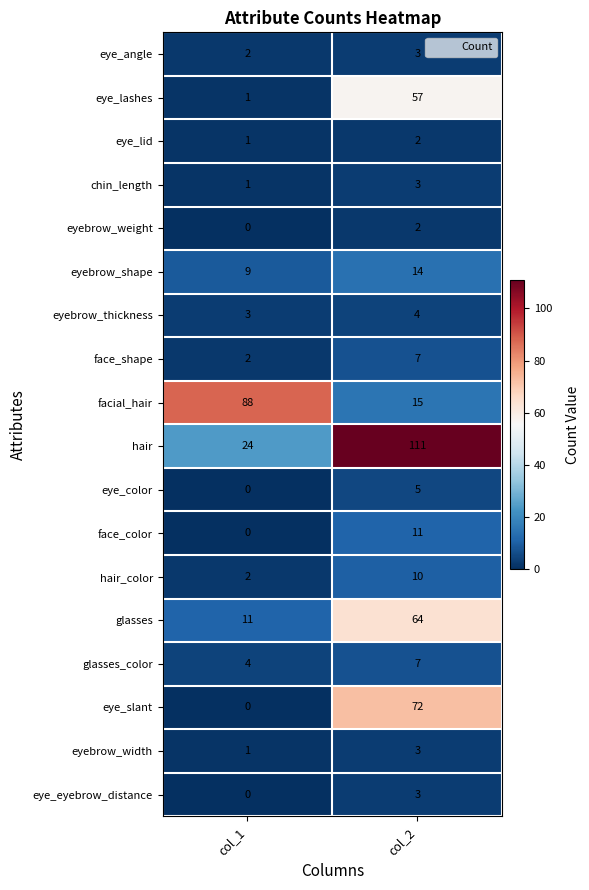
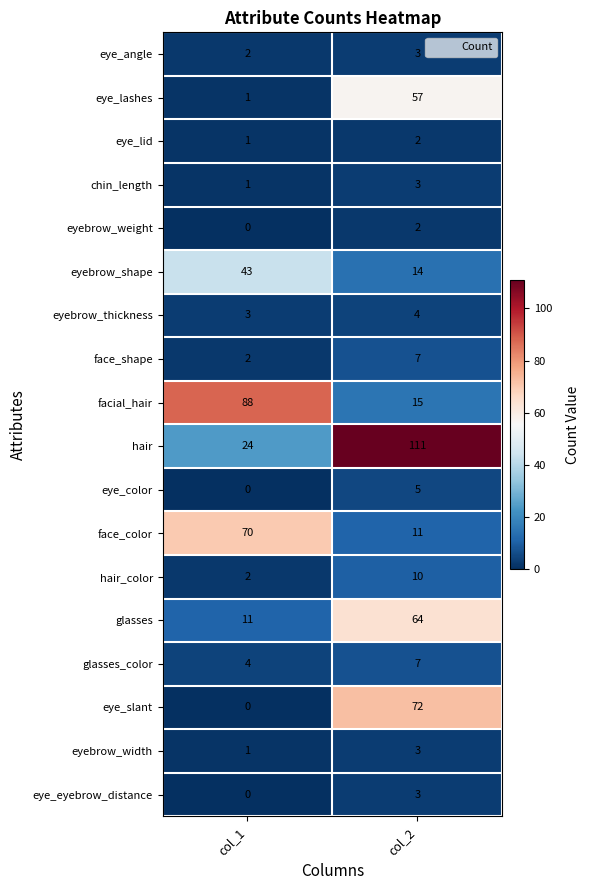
eyebrow_shape, col_1: 9 -> 43
face_color, col_1: 0 -> 70
